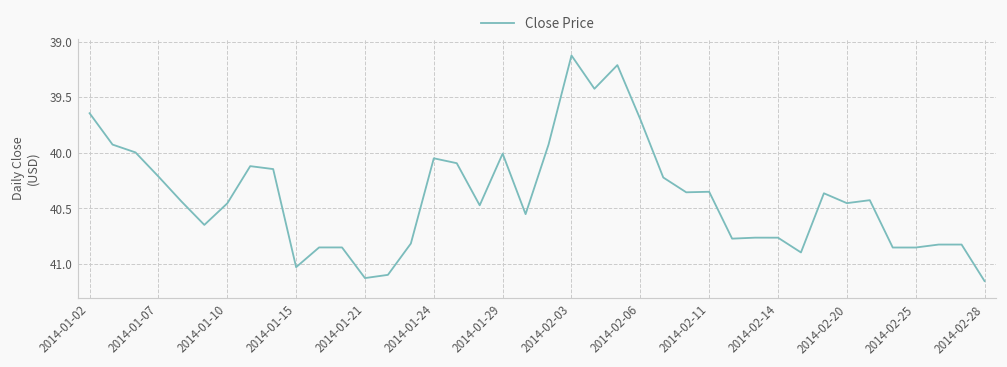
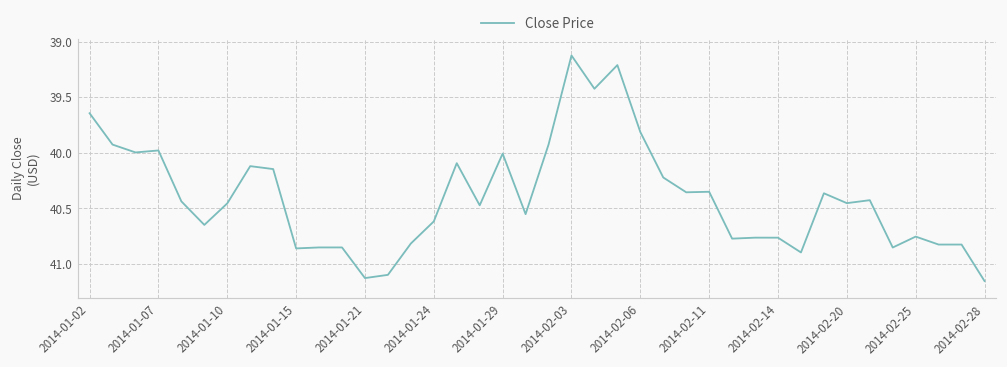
2014-01-07: 40.2 -> 40.0
2014-01-15: 41.0 -> 40.9
2014-01-24: 40.0 -> 40.6
2014-02-06: 39.7 -> 39.8
2014-02-25: 40.9 -> 40.8
